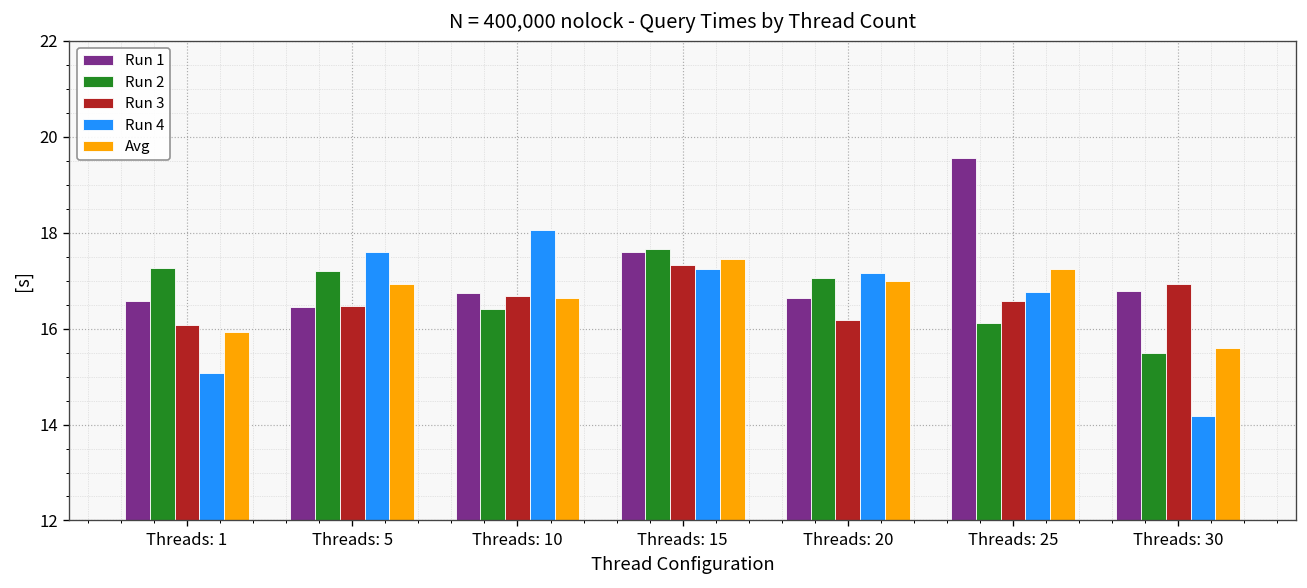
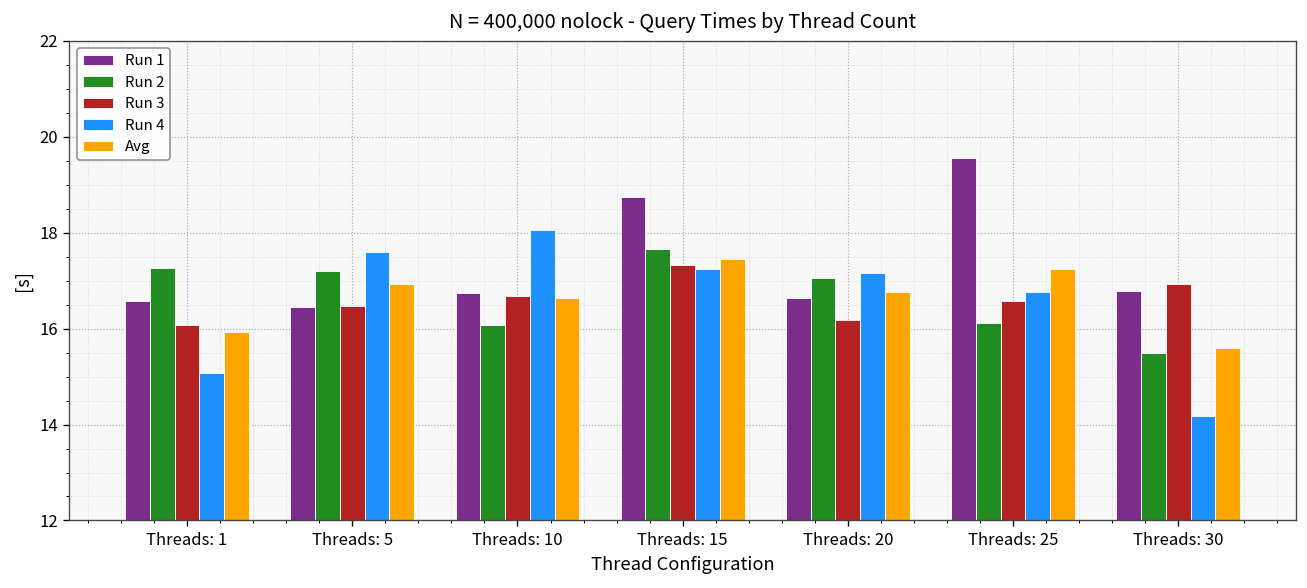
Run 2, Threads: 10: 16.4 -> 16.1
Run 1, Threads: 15: 17.6 -> 18.7
Avg, Threads: 20: 17.0 -> 16.8
